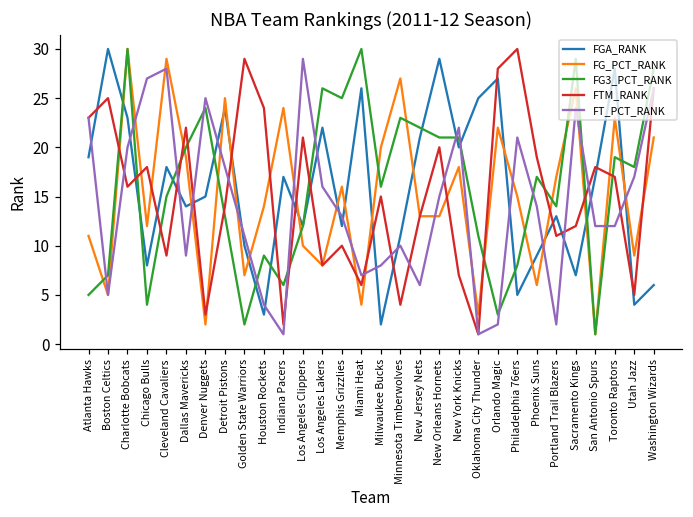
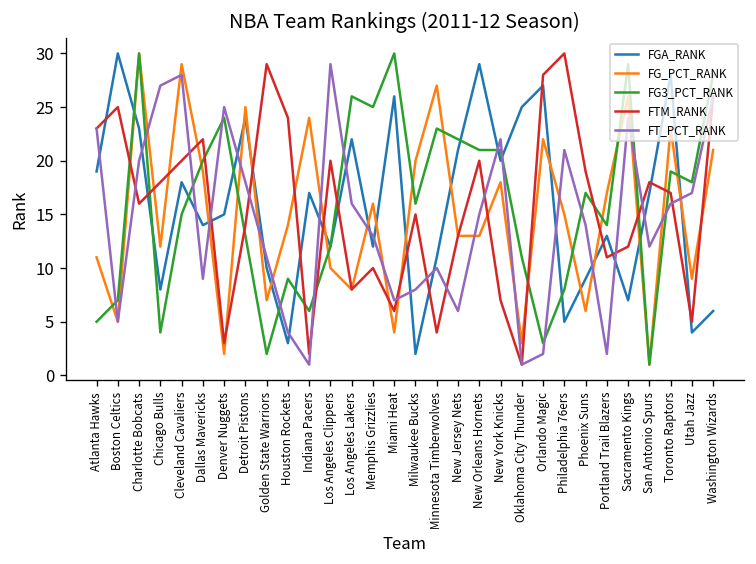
FTM_RANK, Cleveland Cavaliers: 9 -> 20
FTM_RANK, Los Angeles Clippers: 21 -> 20
FT_PCT_RANK, Toronto Raptors: 12 -> 16
